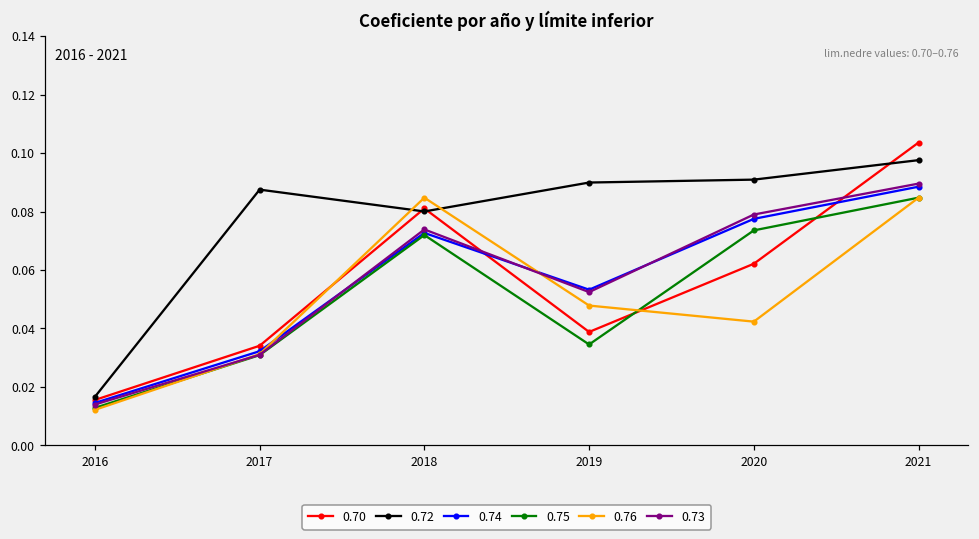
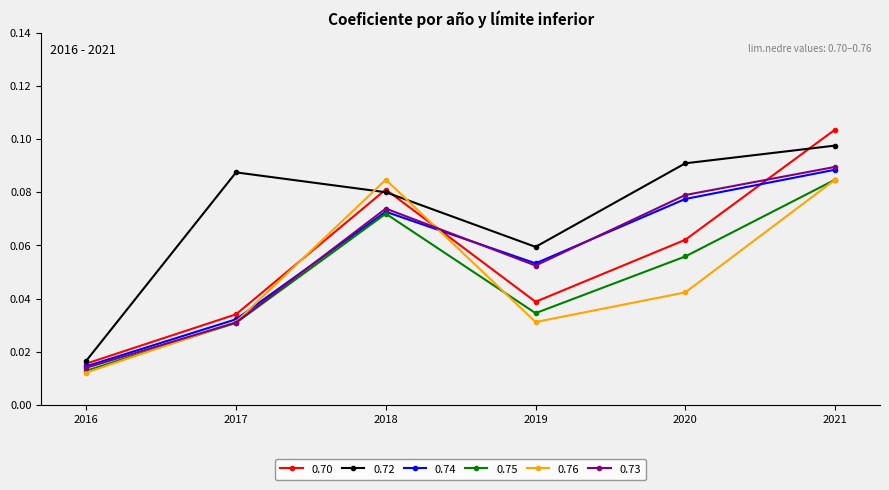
0.72, 2019: 0.090 -> 0.059
0.76, 2019: 0.048 -> 0.031
0.75, 2020: 0.074 -> 0.056
